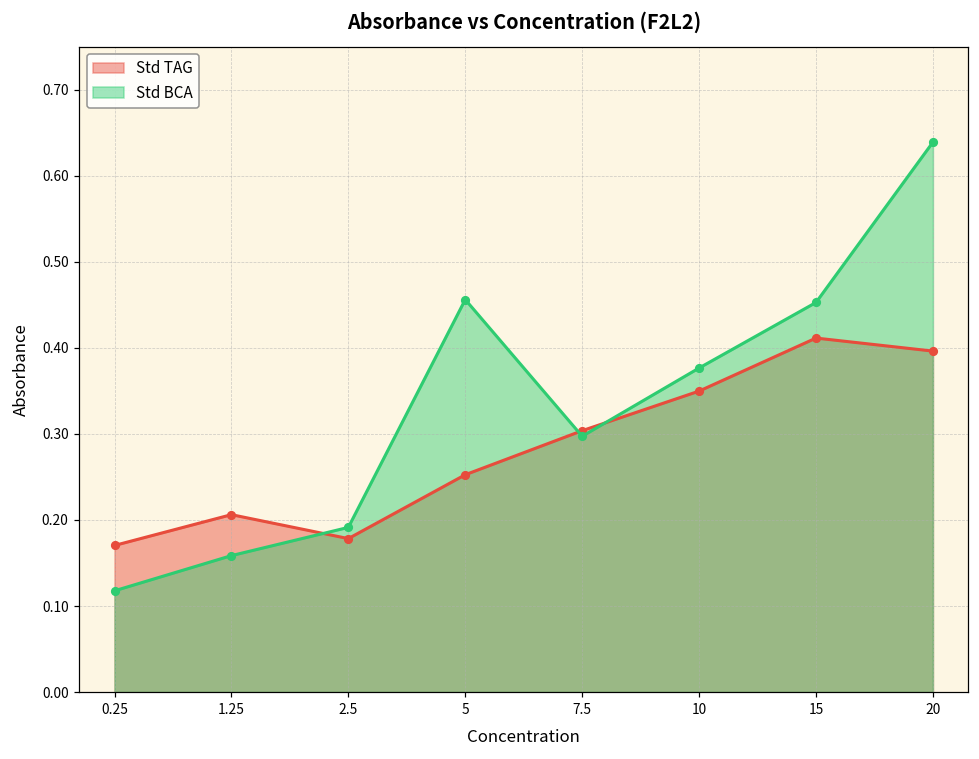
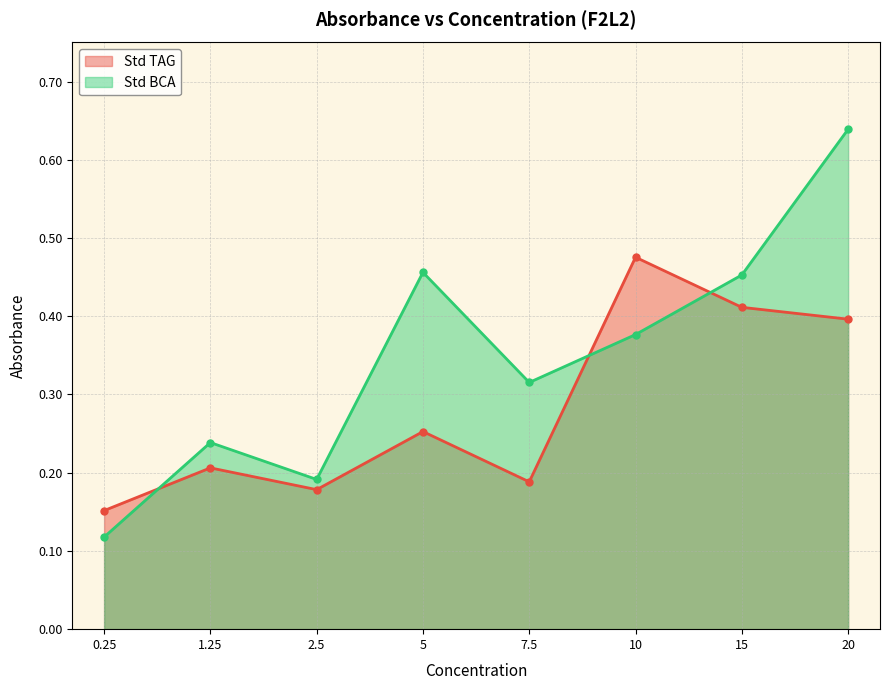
Std TAG, 0.25: 0.17 -> 0.15
Std BCA, 1.25: 0.16 -> 0.24
Std TAG, 7.5: 0.30 -> 0.19
Std BCA, 7.5: 0.30 -> 0.32
Std TAG, 10: 0.35 -> 0.48
